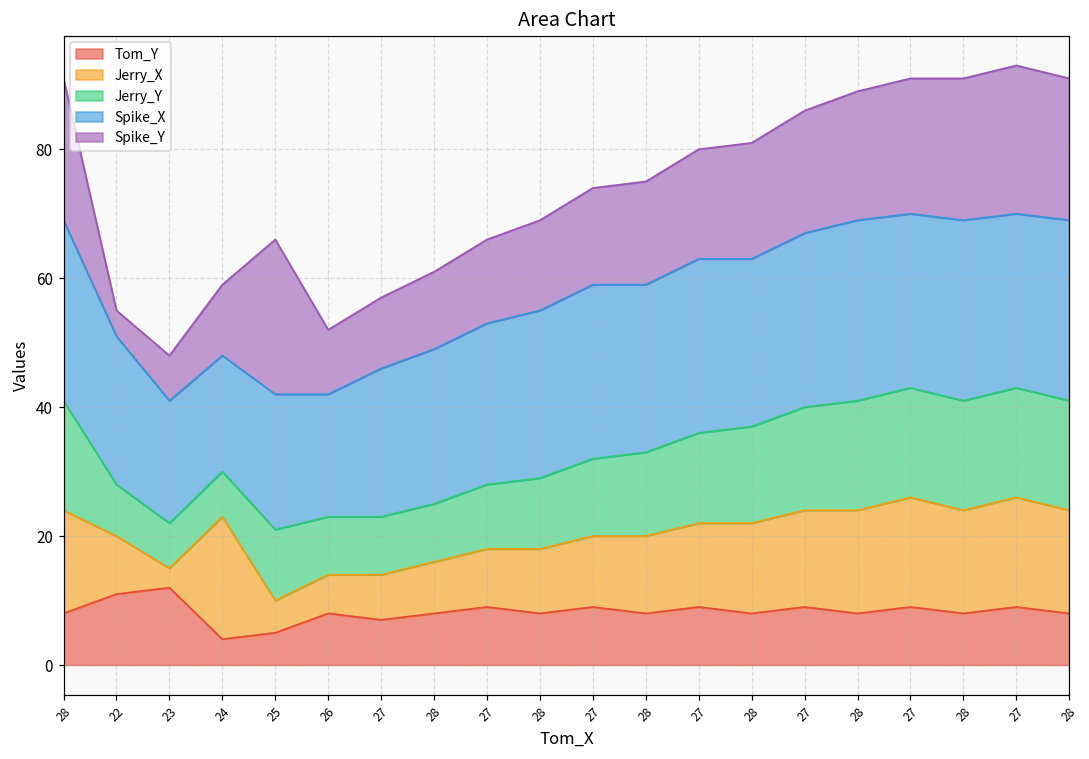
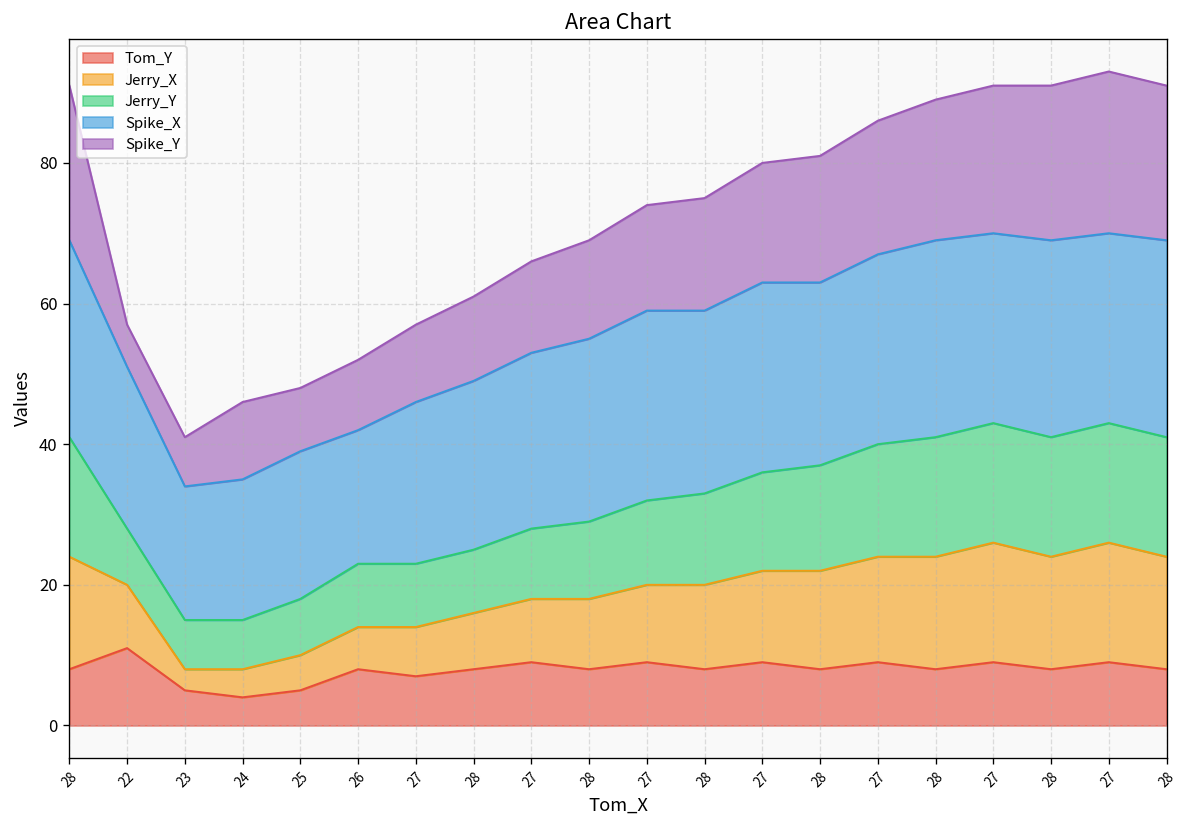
Spike_Y, 22: 4 -> 6
Tom_Y, 23: 12 -> 5
Jerry_X, 24: 19 -> 4
Spike_X, 24: 18 -> 20
Jerry_Y, 25: 11 -> 8
Spike_Y, 25: 24 -> 9
